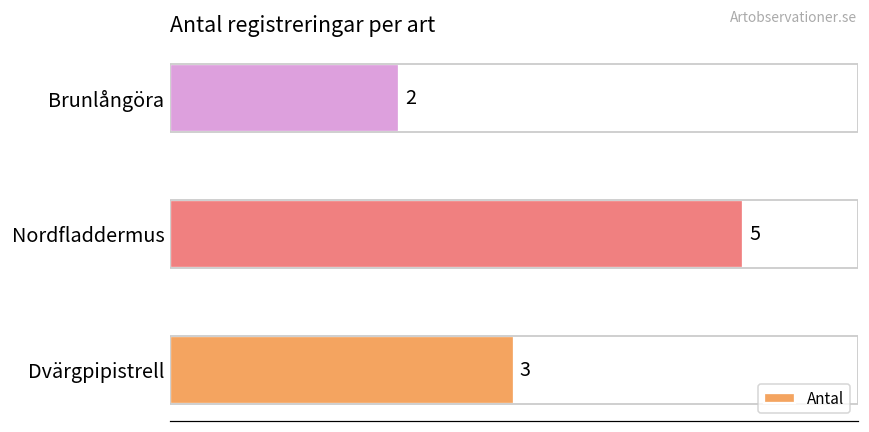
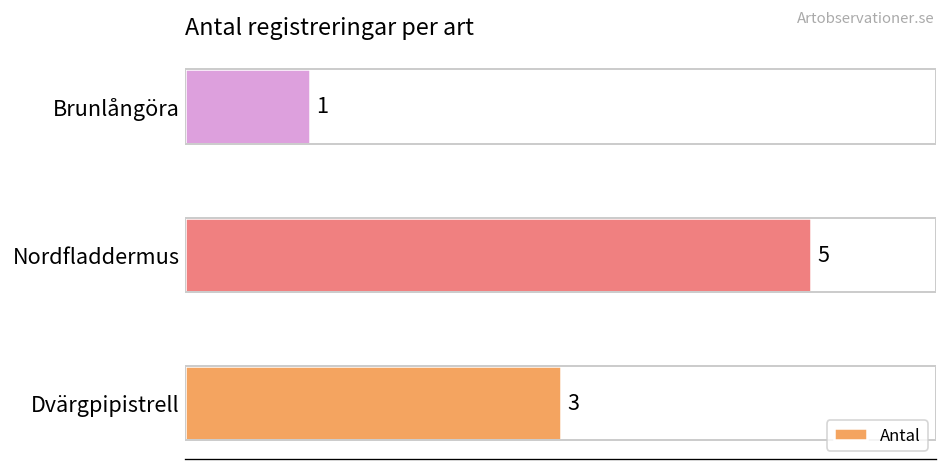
Brunlångöra: 2 -> 1
